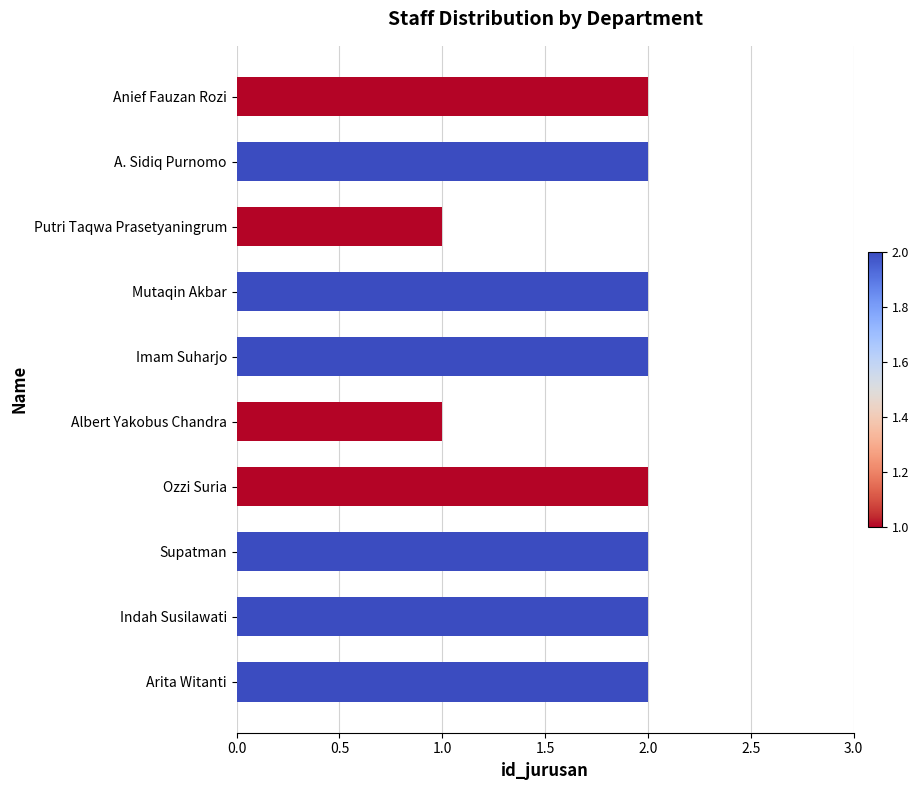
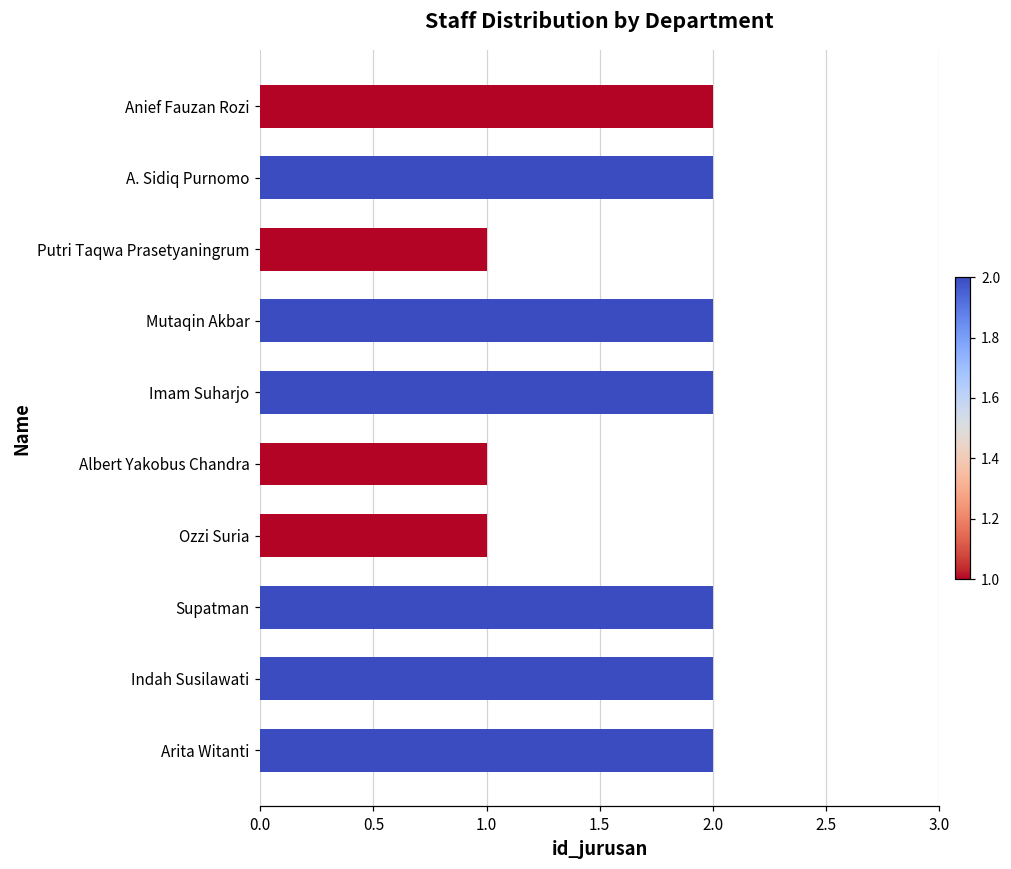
Ozzi Suria: 2 -> 1
